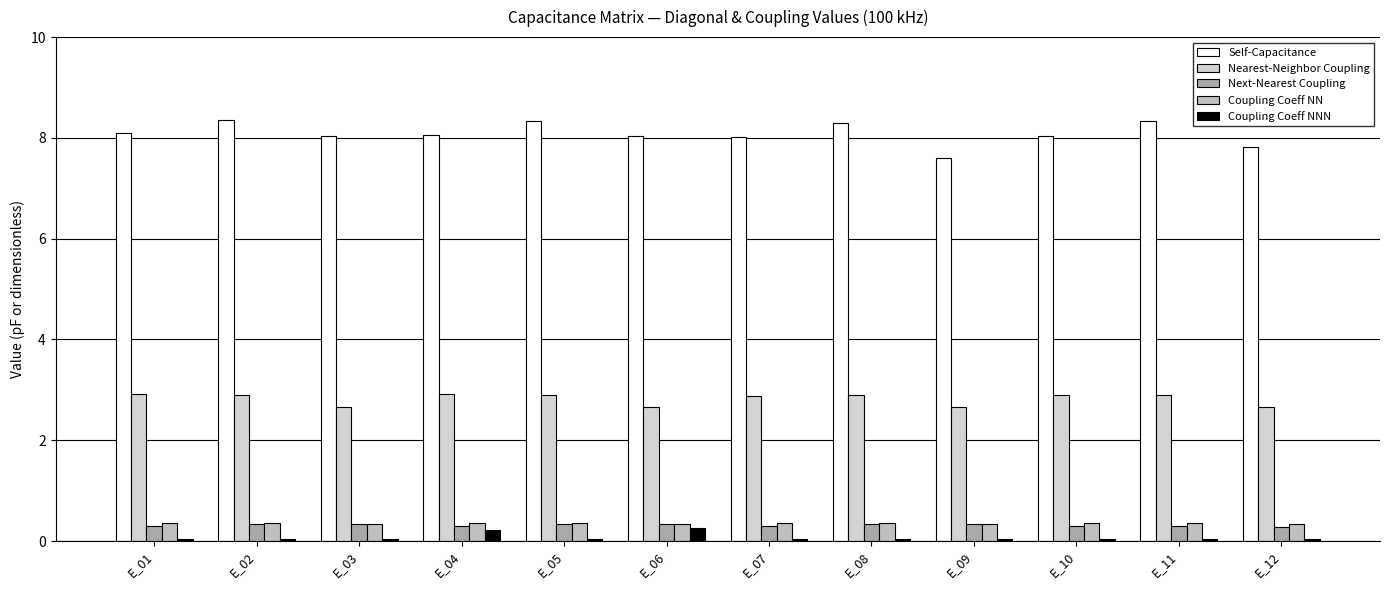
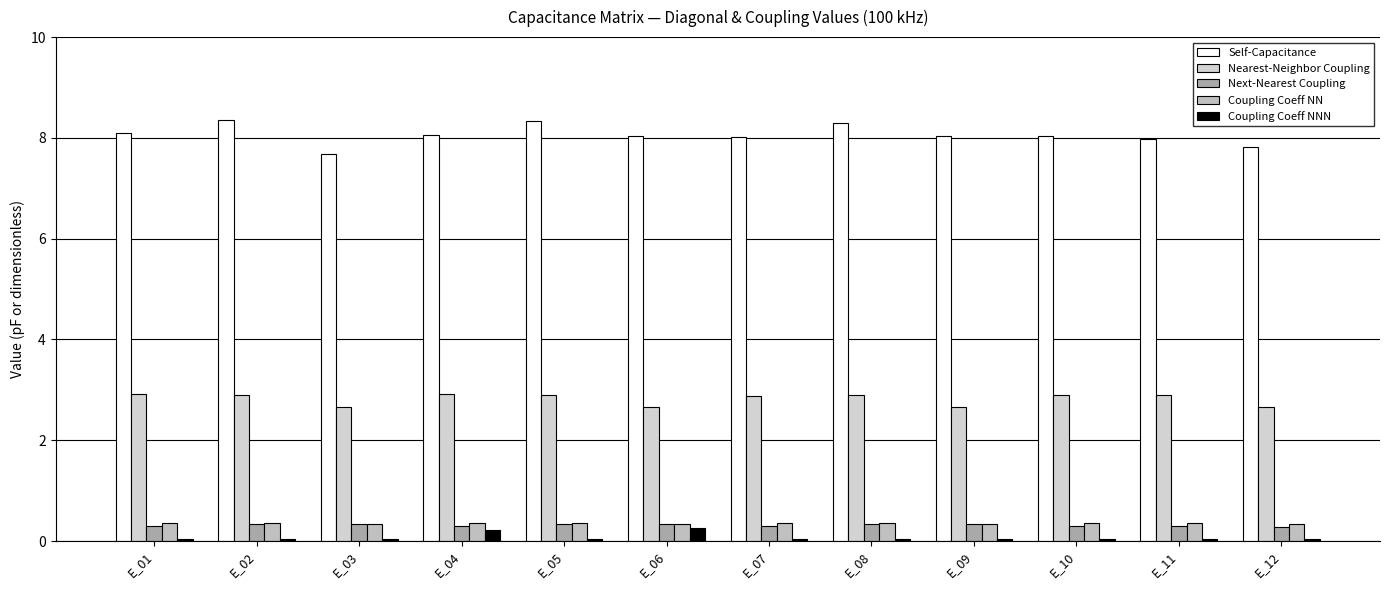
Self-Capacitance, E_03: 8.0 -> 7.7
Self-Capacitance, E_09: 7.6 -> 8.0
Self-Capacitance, E_11: 8.3 -> 8.0
